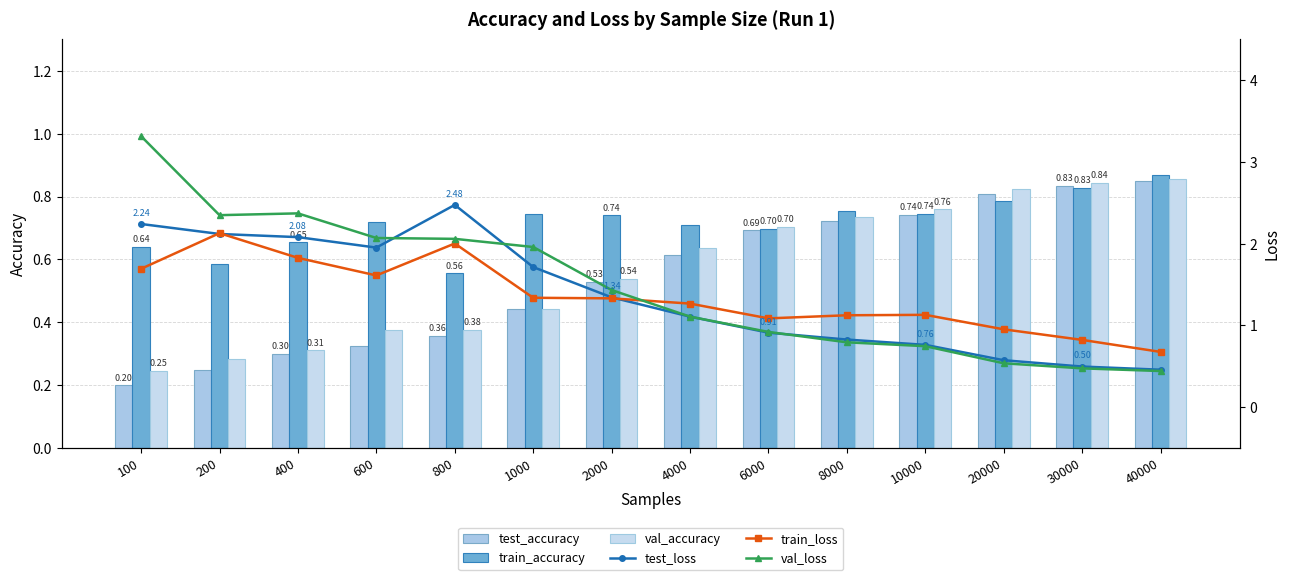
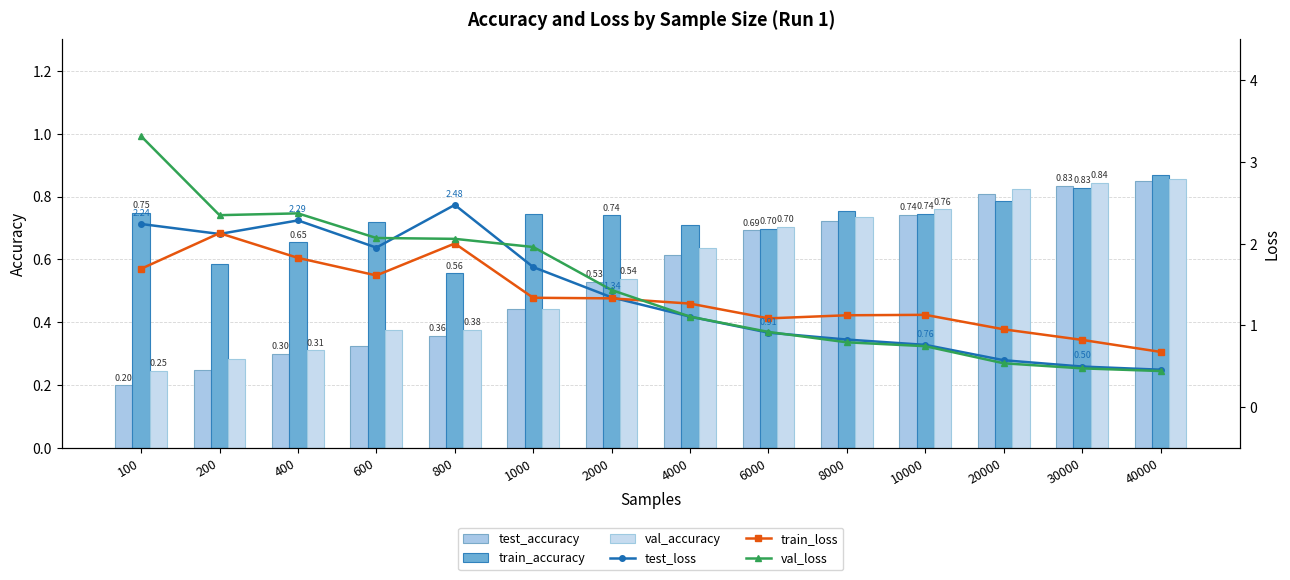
train_accuracy, 100: 0.64 -> 0.75
test_loss, 400: 2.08 -> 2.29
